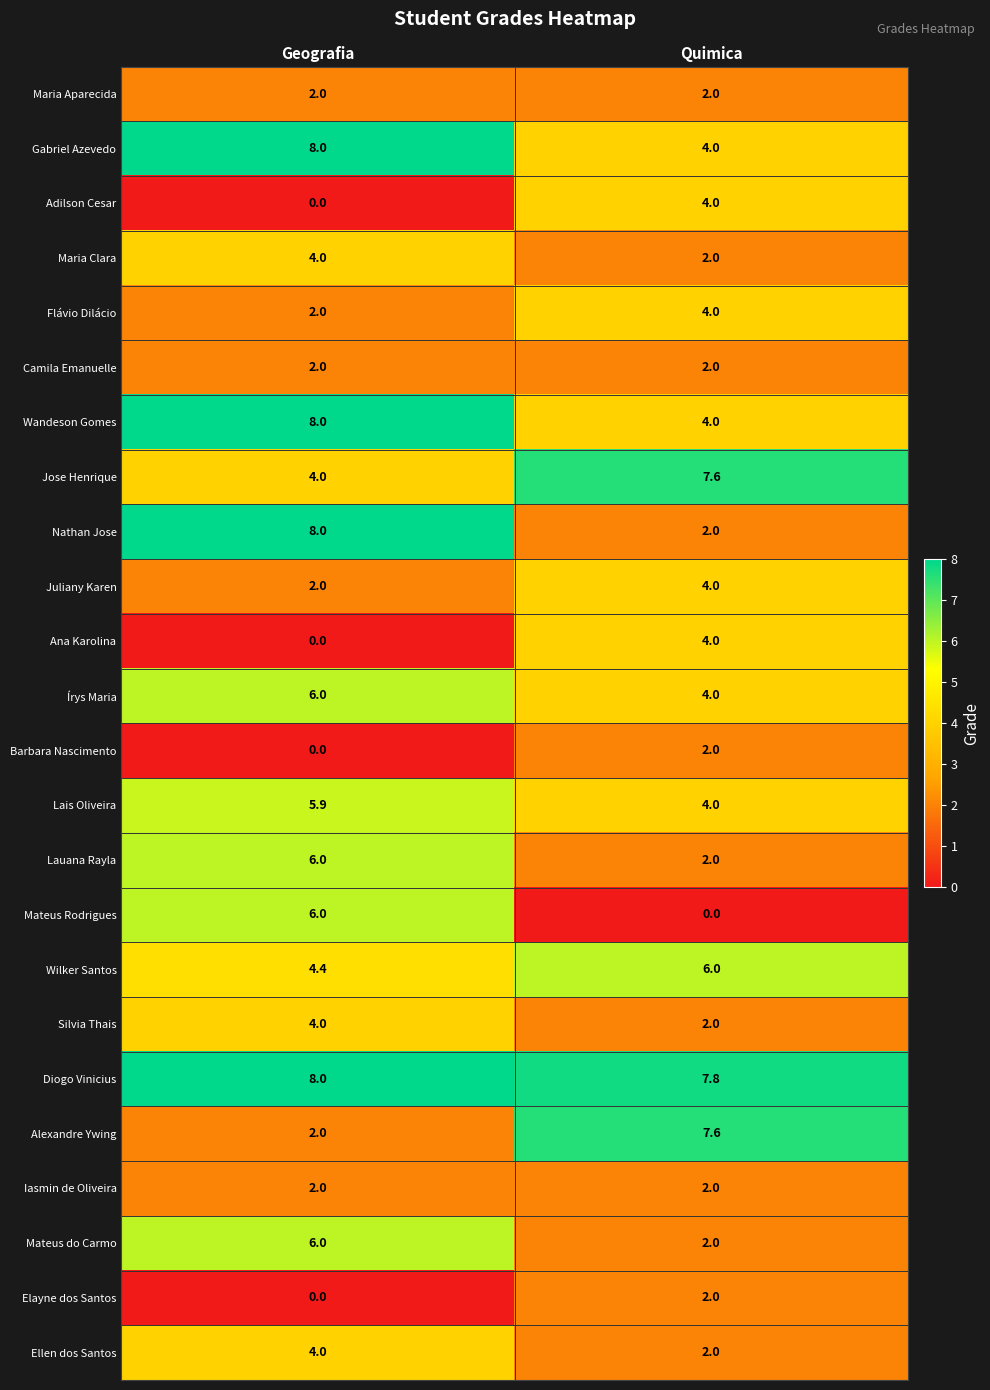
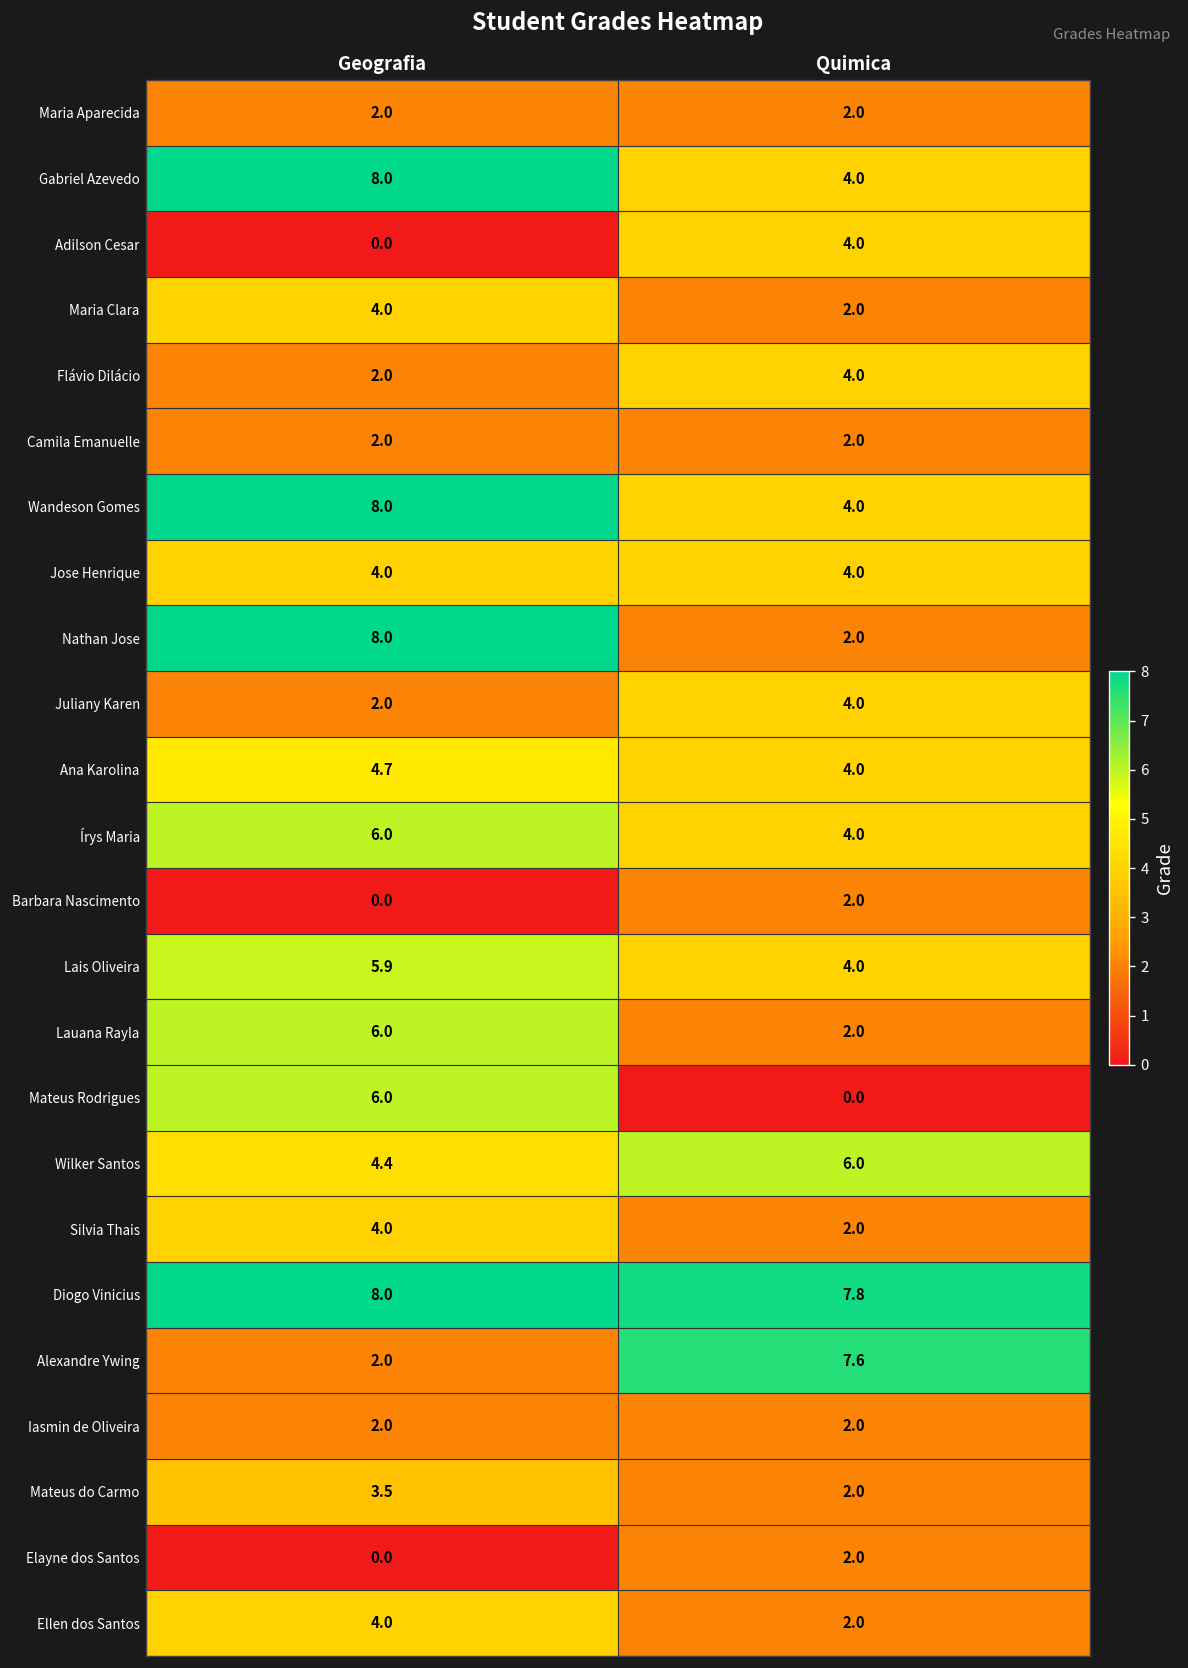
Jose Henrique, Quimica: 7.6 -> 4.0
Ana Karolina, Geografia: 0.0 -> 4.7
Mateus do Carmo, Geografia: 6.0 -> 3.5
